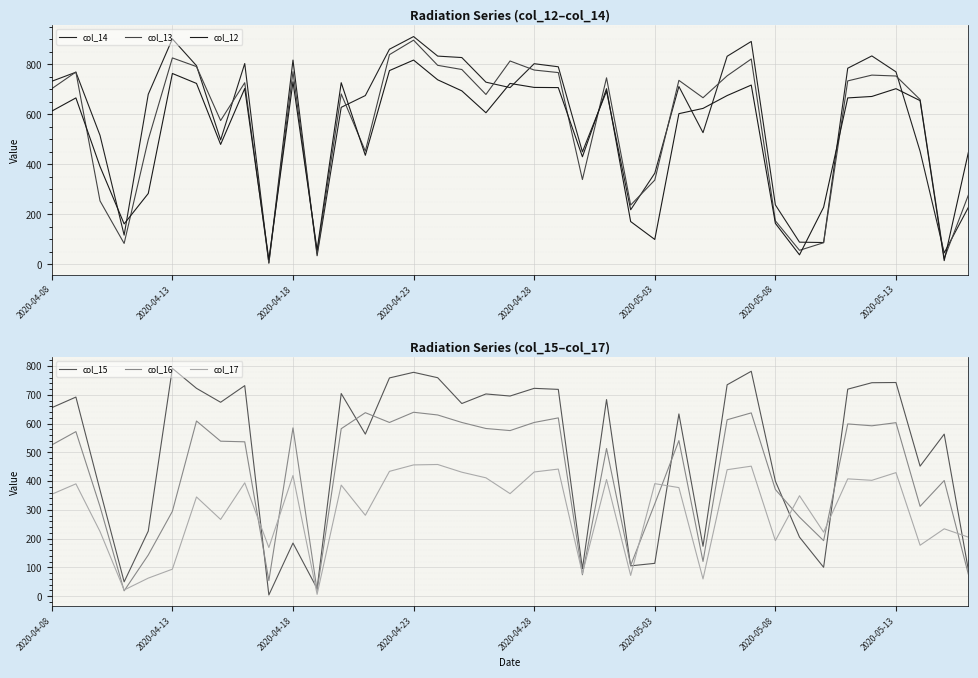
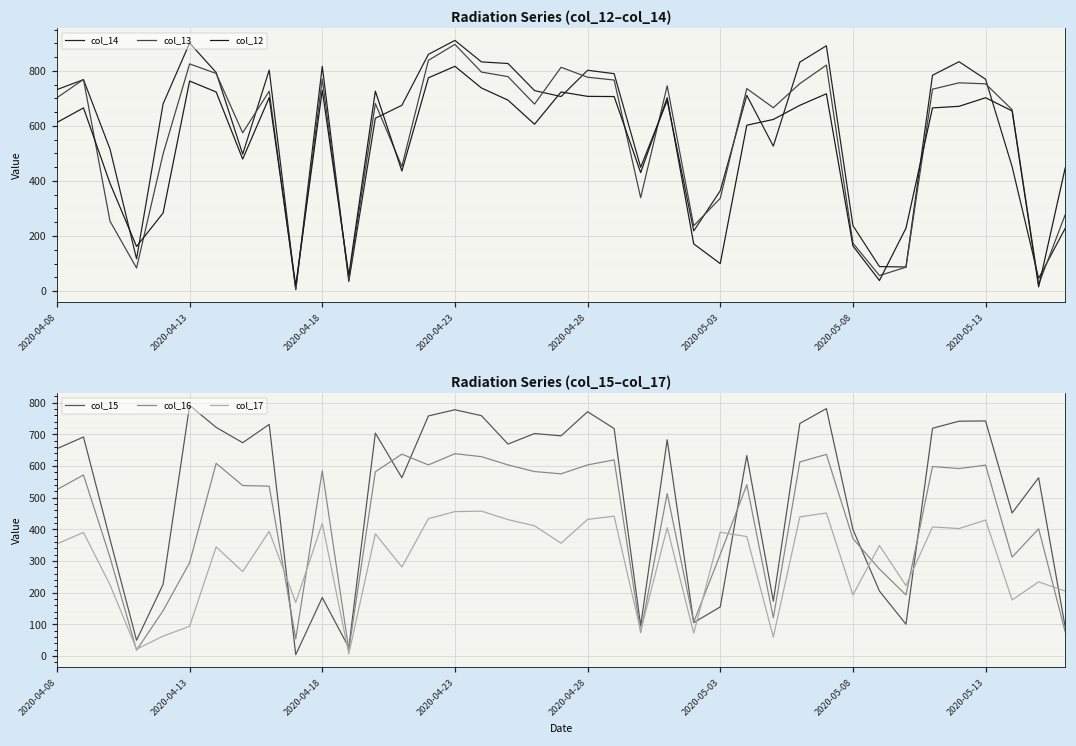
Radiation Series (col_15–col_17), col_15, 2020-04-28: 720 -> 770
Radiation Series (col_15–col_17), col_15, 2020-05-03: 110 -> 160
